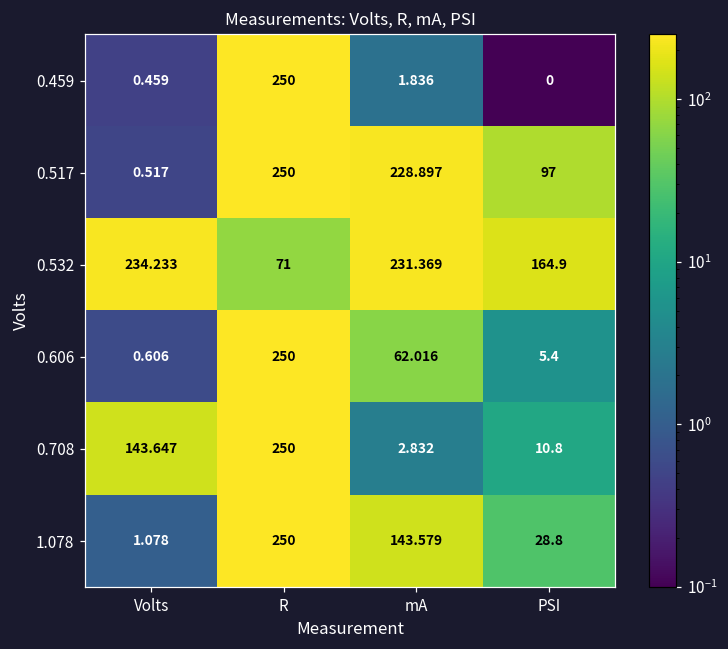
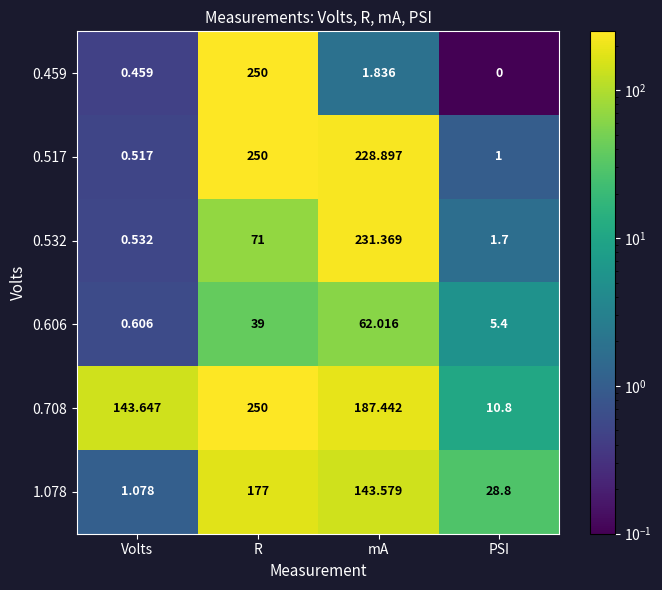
0.517, PSI: 97 -> 1
0.532, Volts: 234.233 -> 0.532
0.532, PSI: 164.9 -> 1.7
0.606, R: 250 -> 39
0.708, mA: 2.832 -> 187.442
1.078, R: 250 -> 177
